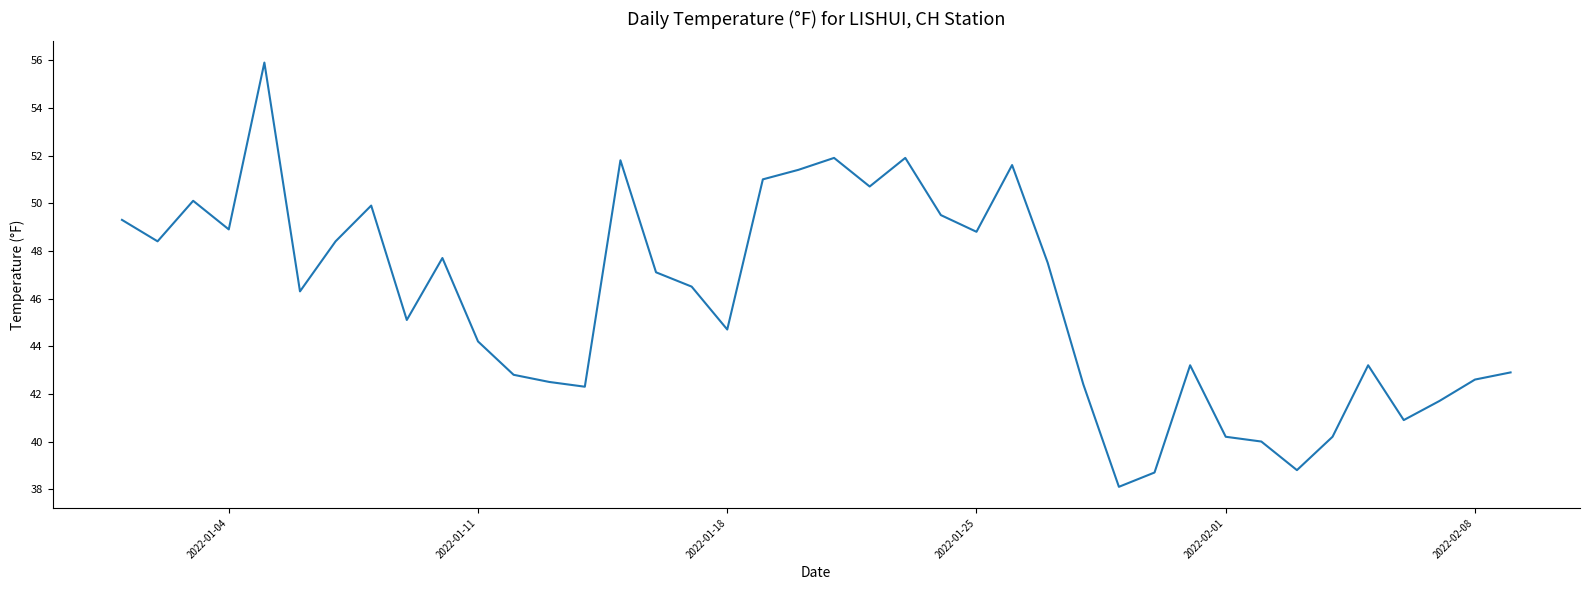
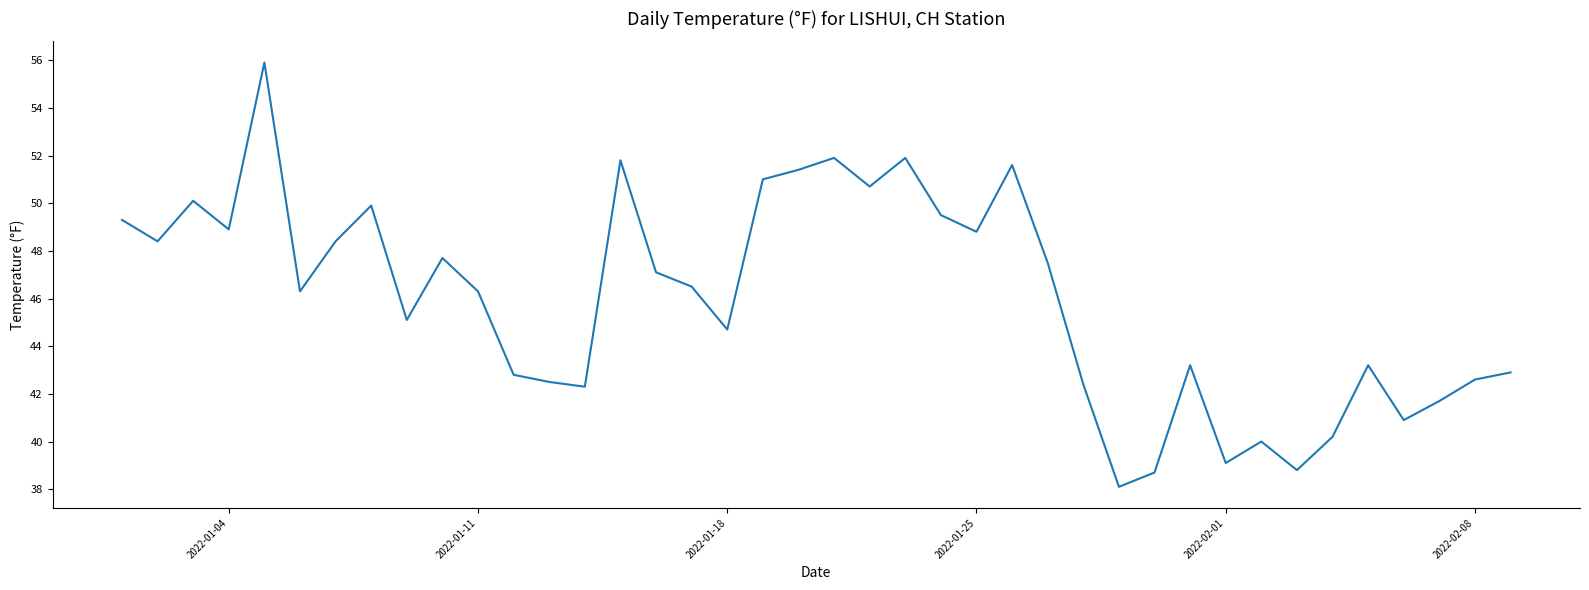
2022-01-11: 44.2 -> 46.3
2022-02-01: 40.2 -> 39.1
